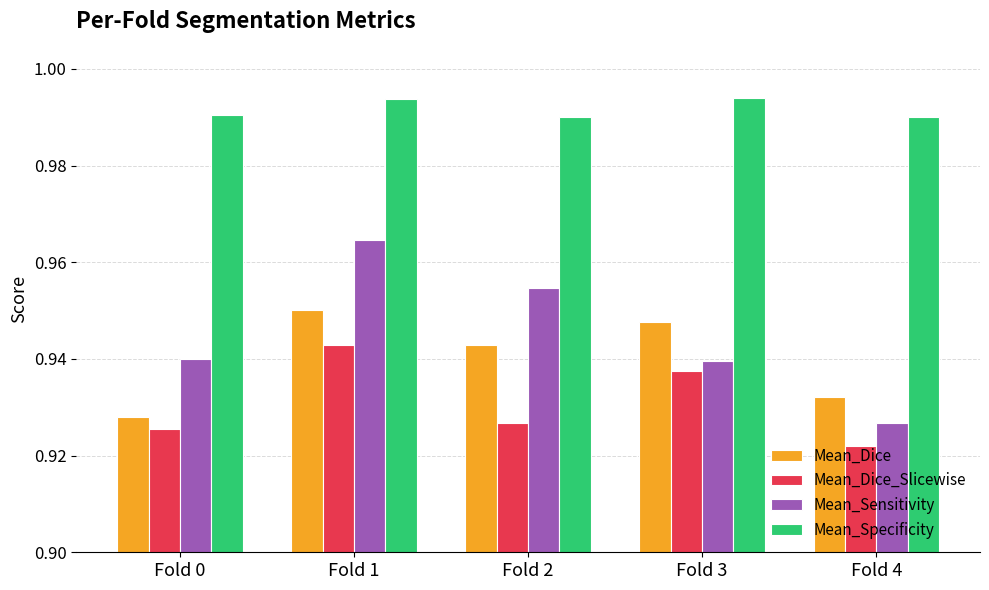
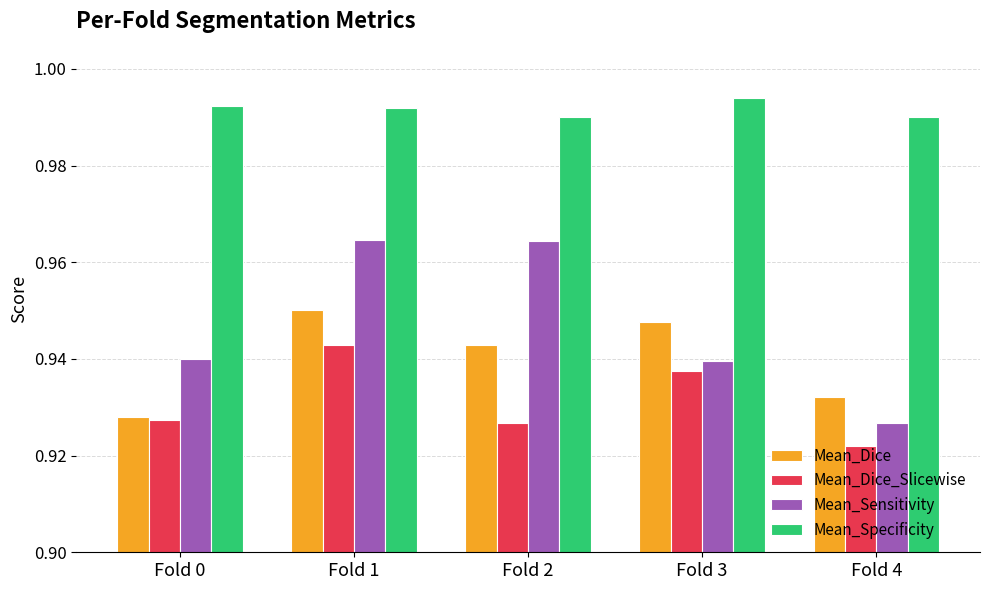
Mean_Dice_Slicewise, Fold 0: 0.925 -> 0.927
Mean_Specificity, Fold 0: 0.990 -> 0.992
Mean_Specificity, Fold 1: 0.994 -> 0.992
Mean_Sensitivity, Fold 2: 0.955 -> 0.964
